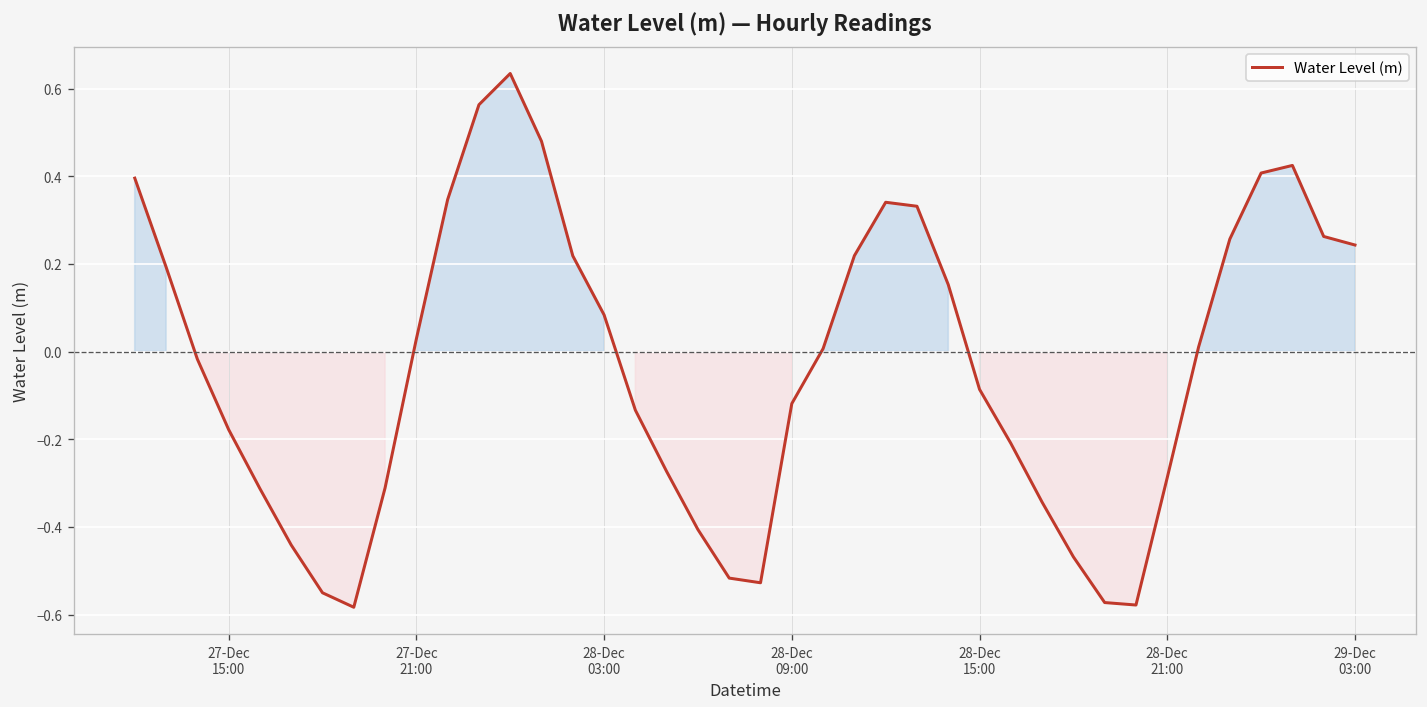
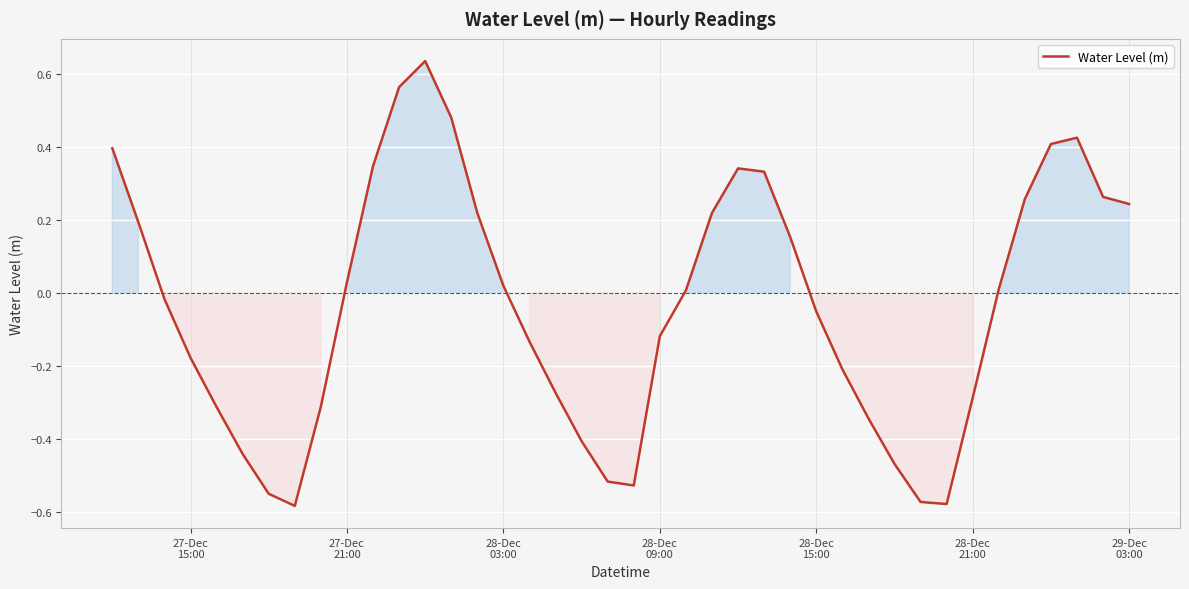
28-Dec 03:00: 0.08 -> 0.02
28-Dec 15:00: -0.09 -> -0.05
